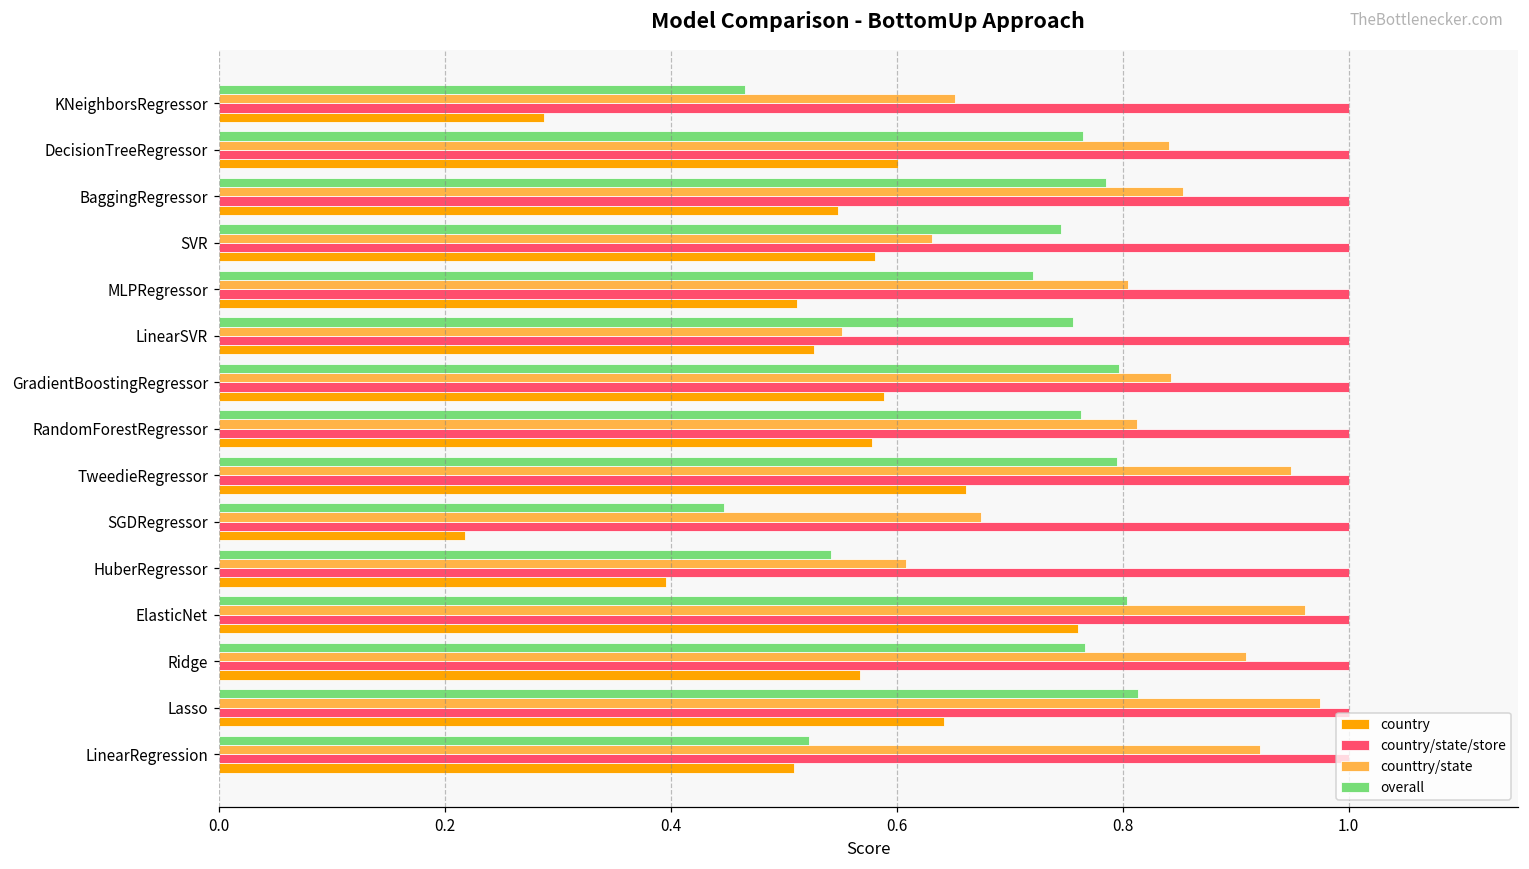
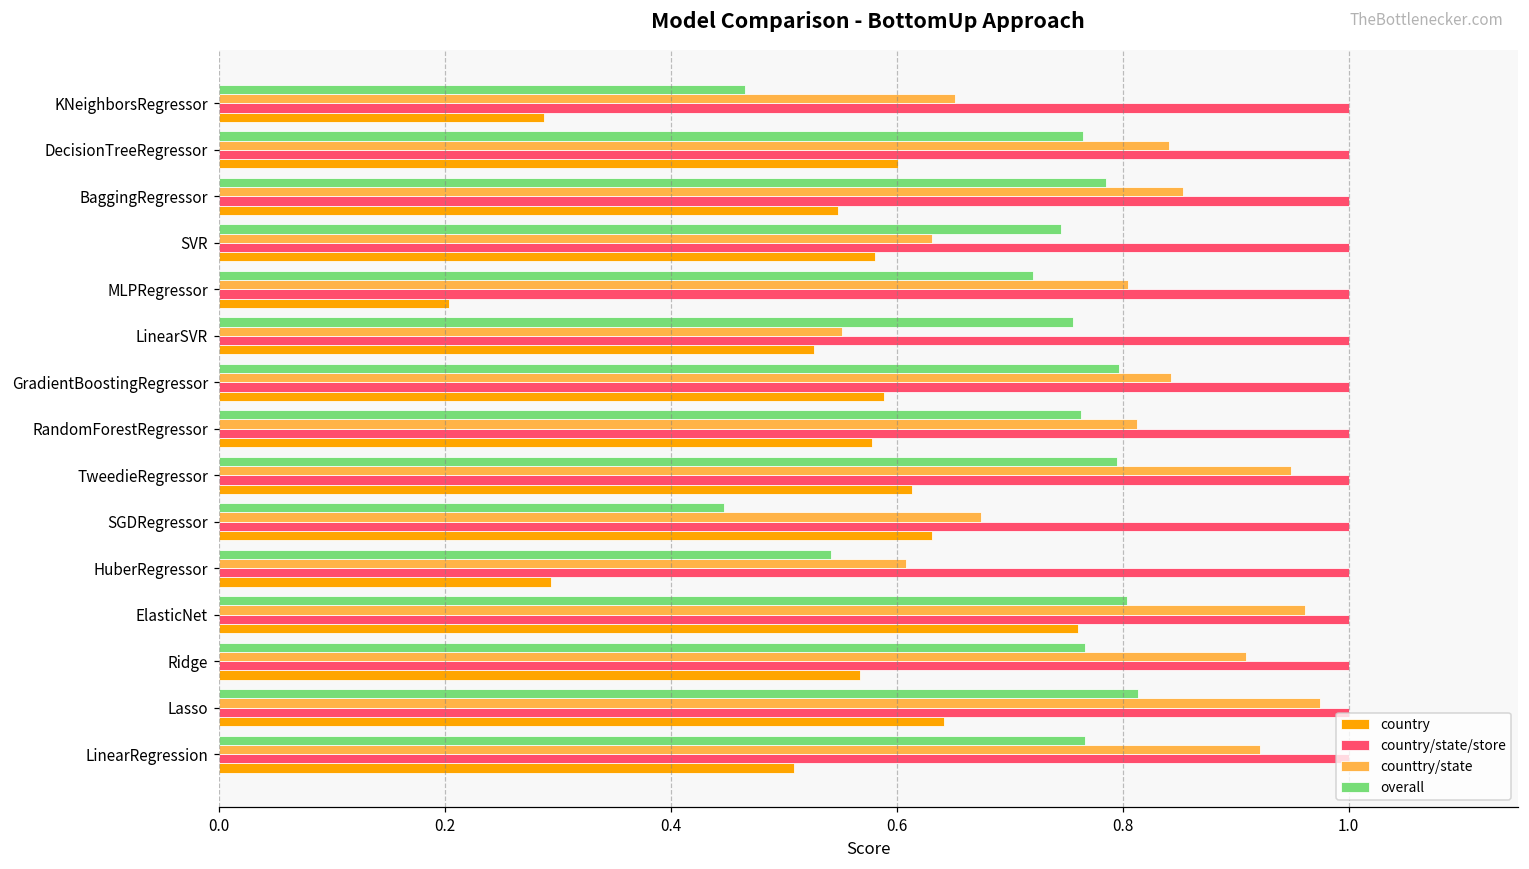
country, MLPRegressor: 0.512 -> 0.204
country, TweedieRegressor: 0.661 -> 0.613
country, SGDRegressor: 0.218 -> 0.631
country, HuberRegressor: 0.396 -> 0.294
overall, LinearRegression: 0.523 -> 0.767
